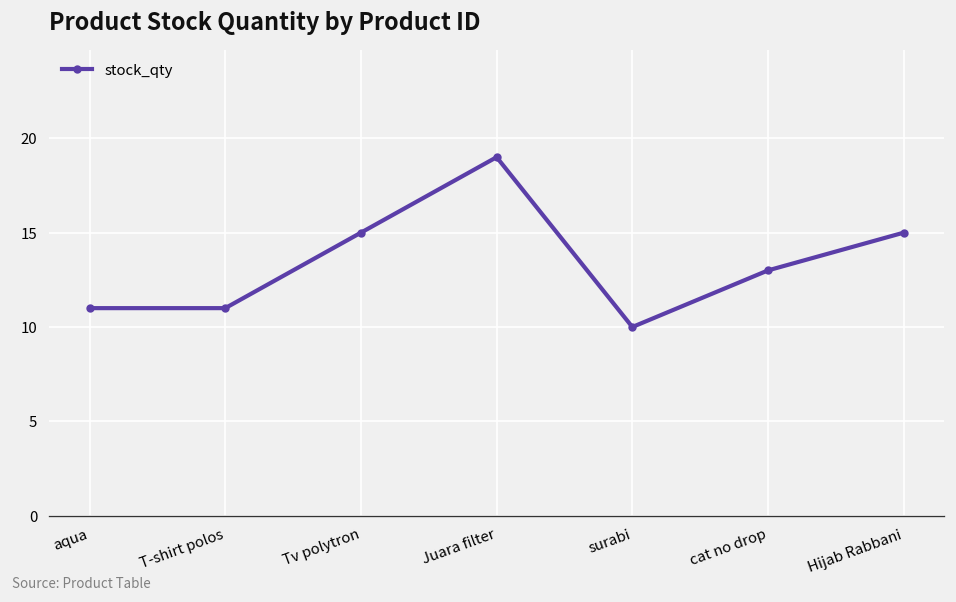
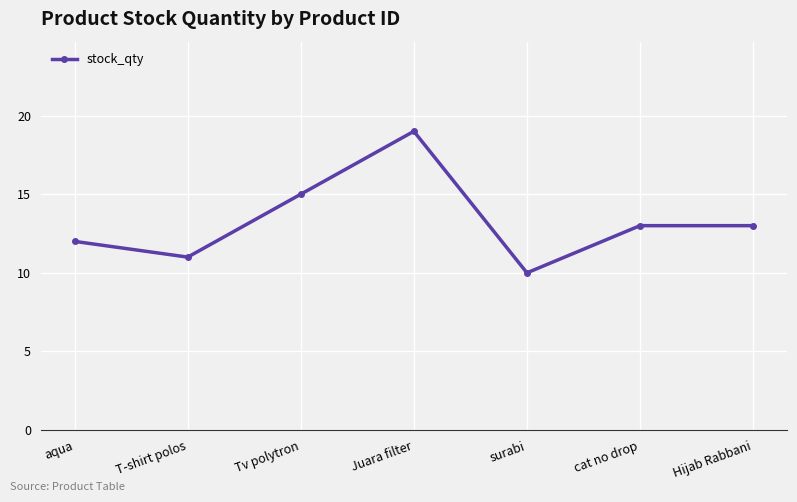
aqua: 11 -> 12
Hijab Rabbani: 15 -> 13
